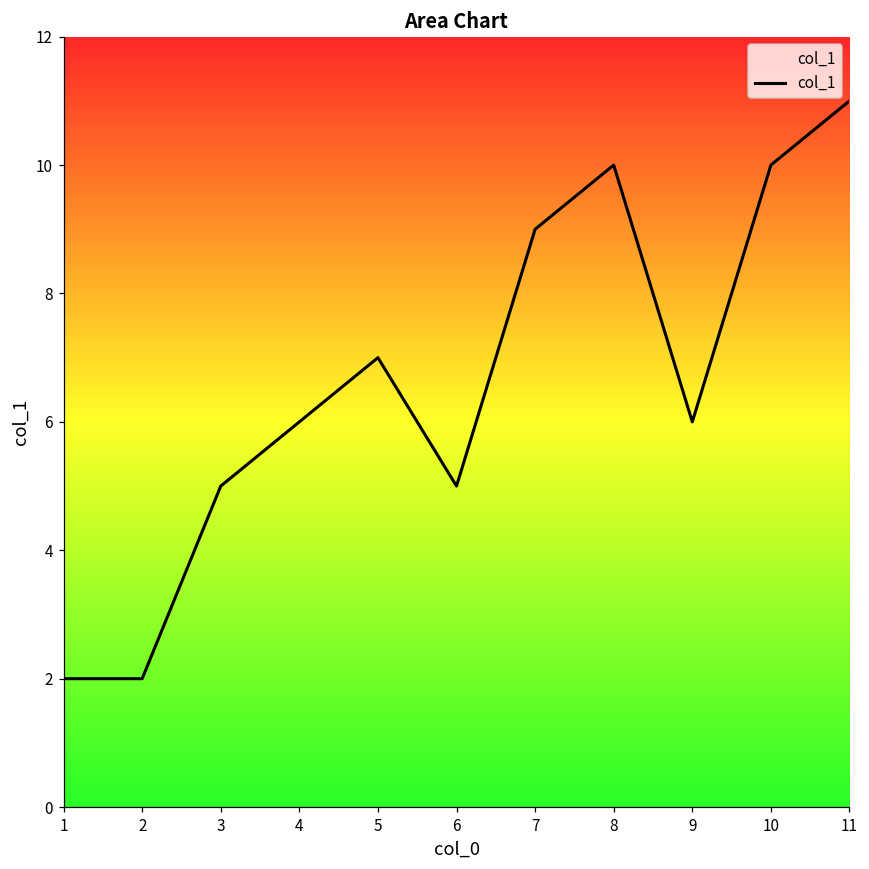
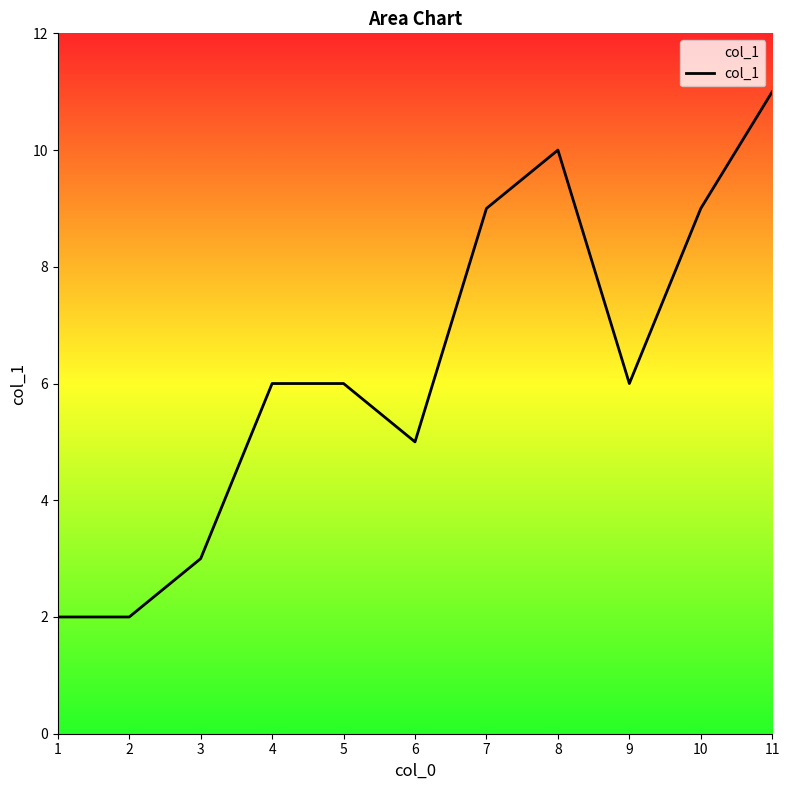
3: 5 -> 3
5: 7 -> 6
10: 10 -> 9
